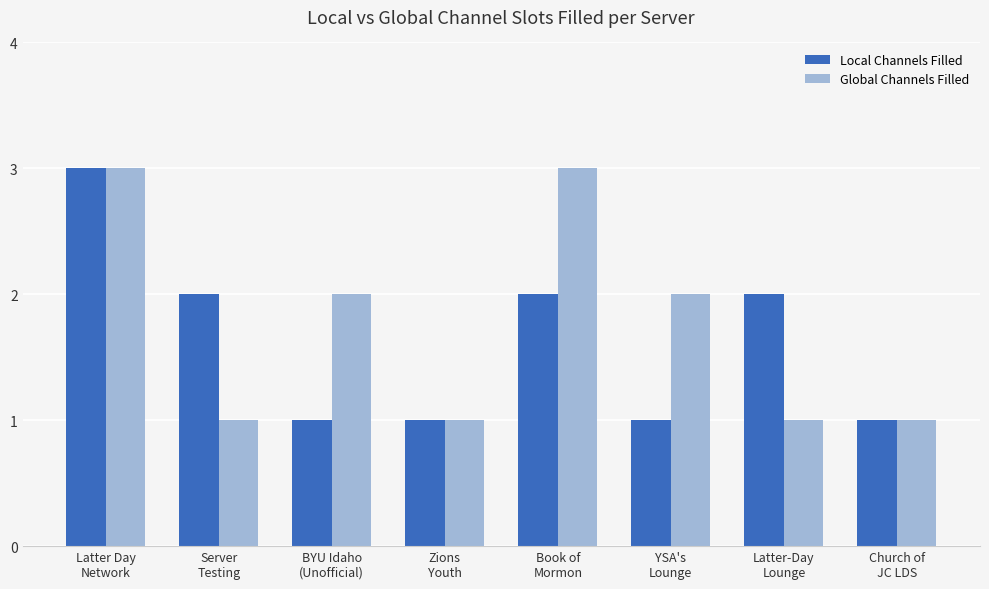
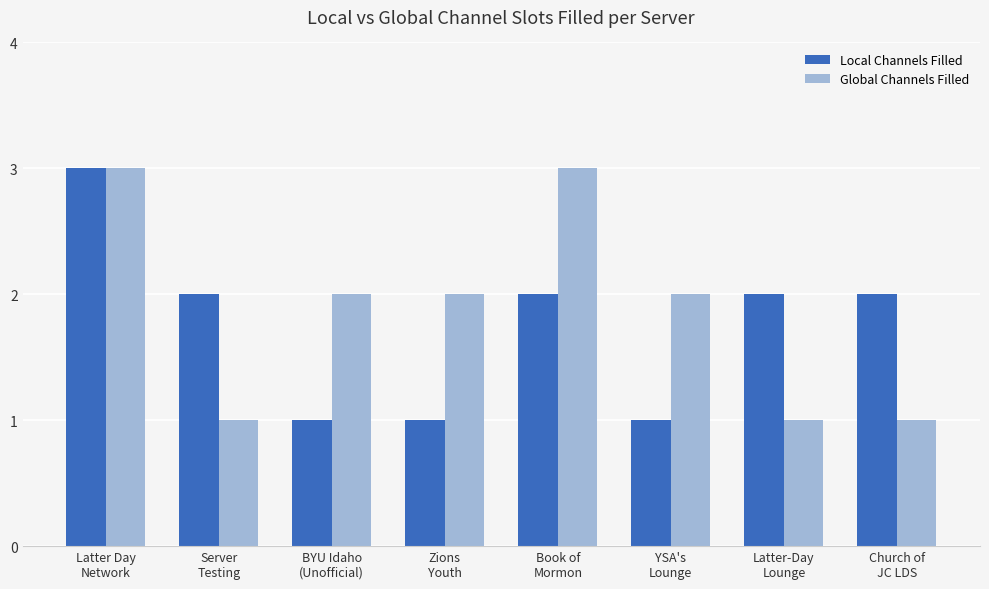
Global Channels Filled, Zions Youth: 1 -> 2
Local Channels Filled, Church of JC LDS: 1 -> 2
